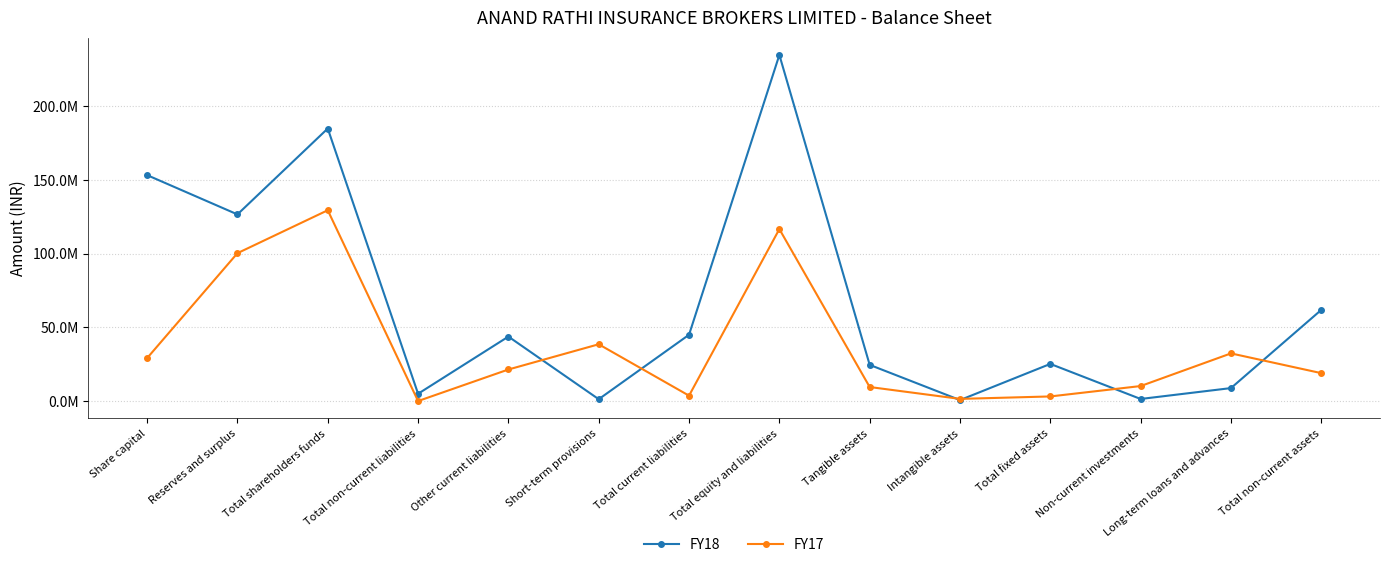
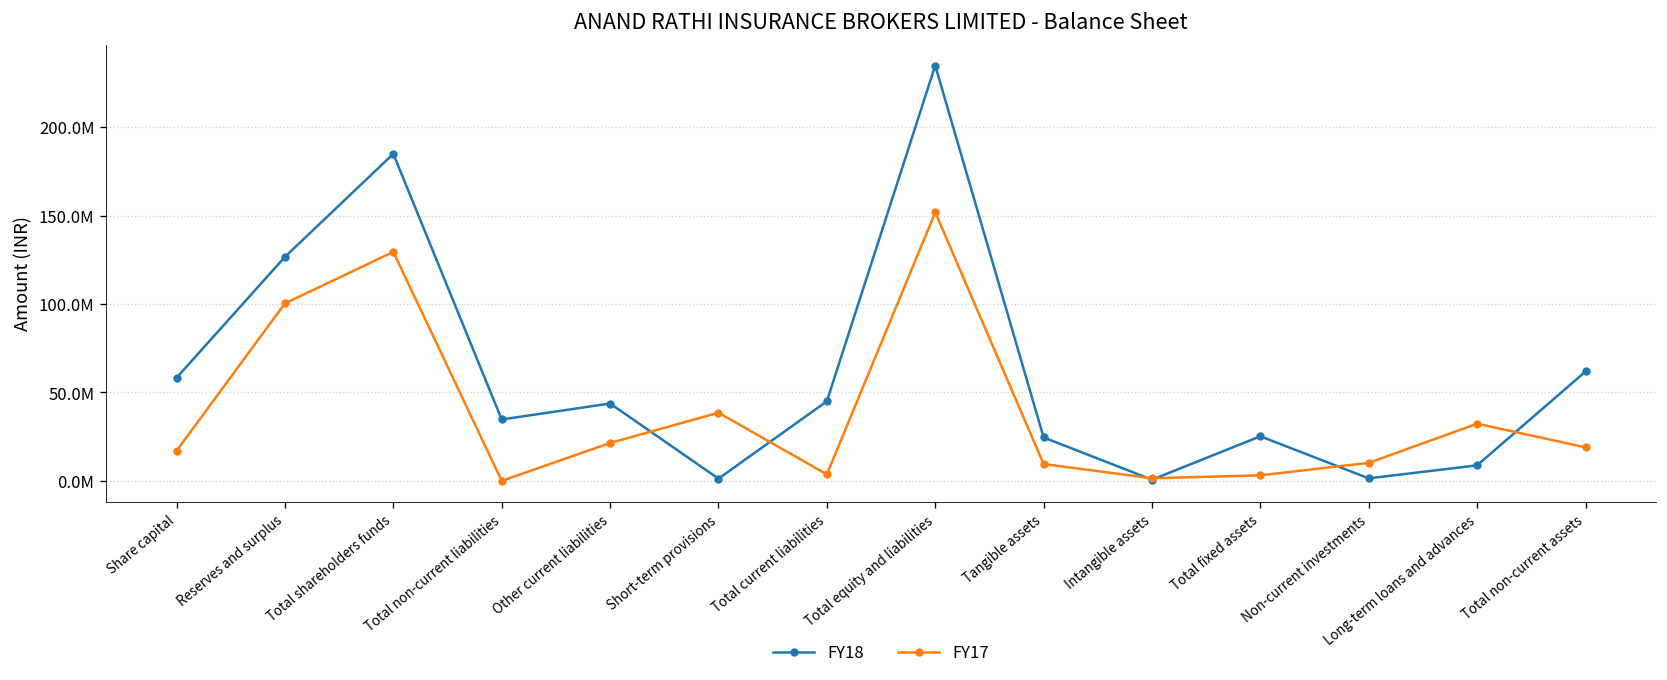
FY18, Share capital: 153000000 -> 58000000
FY17, Share capital: 29000000 -> 17000000
FY18, Total non-current liabilities: 5000000 -> 35000000
FY17, Total equity and liabilities: 117000000 -> 152000000
